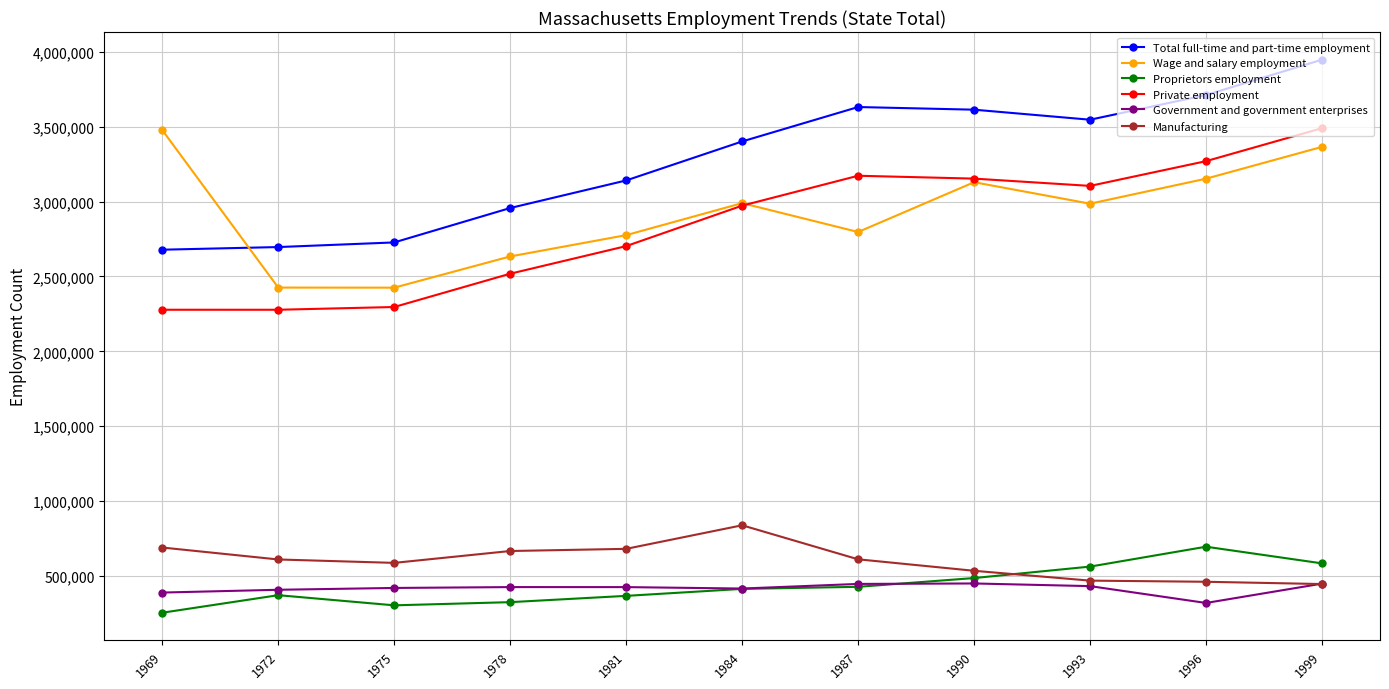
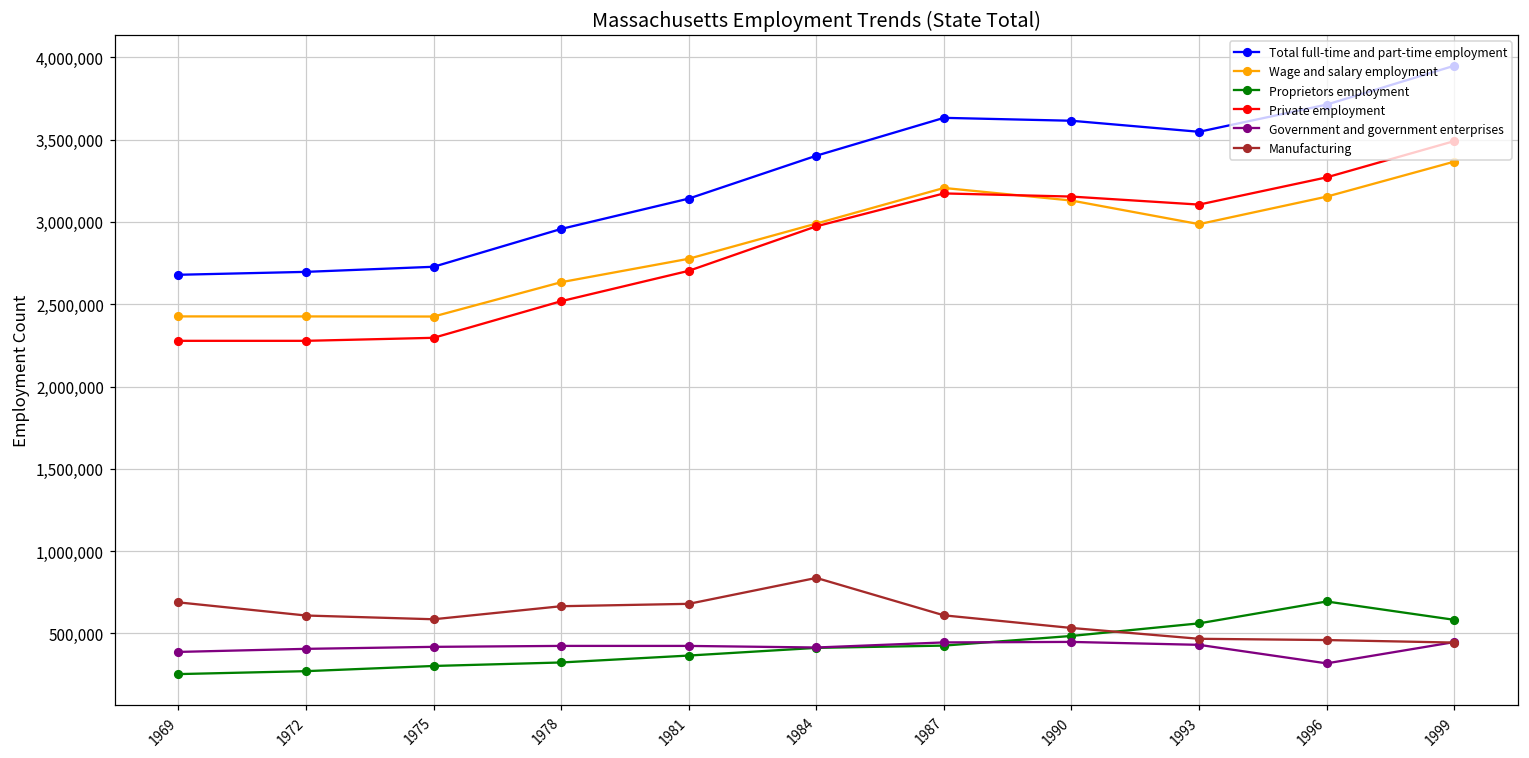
Wage and salary employment, 1969: 3,480,000 -> 2,430,000
Proprietors employment, 1972: 370,000 -> 270,000
Wage and salary employment, 1987: 2,800,000 -> 3,210,000
